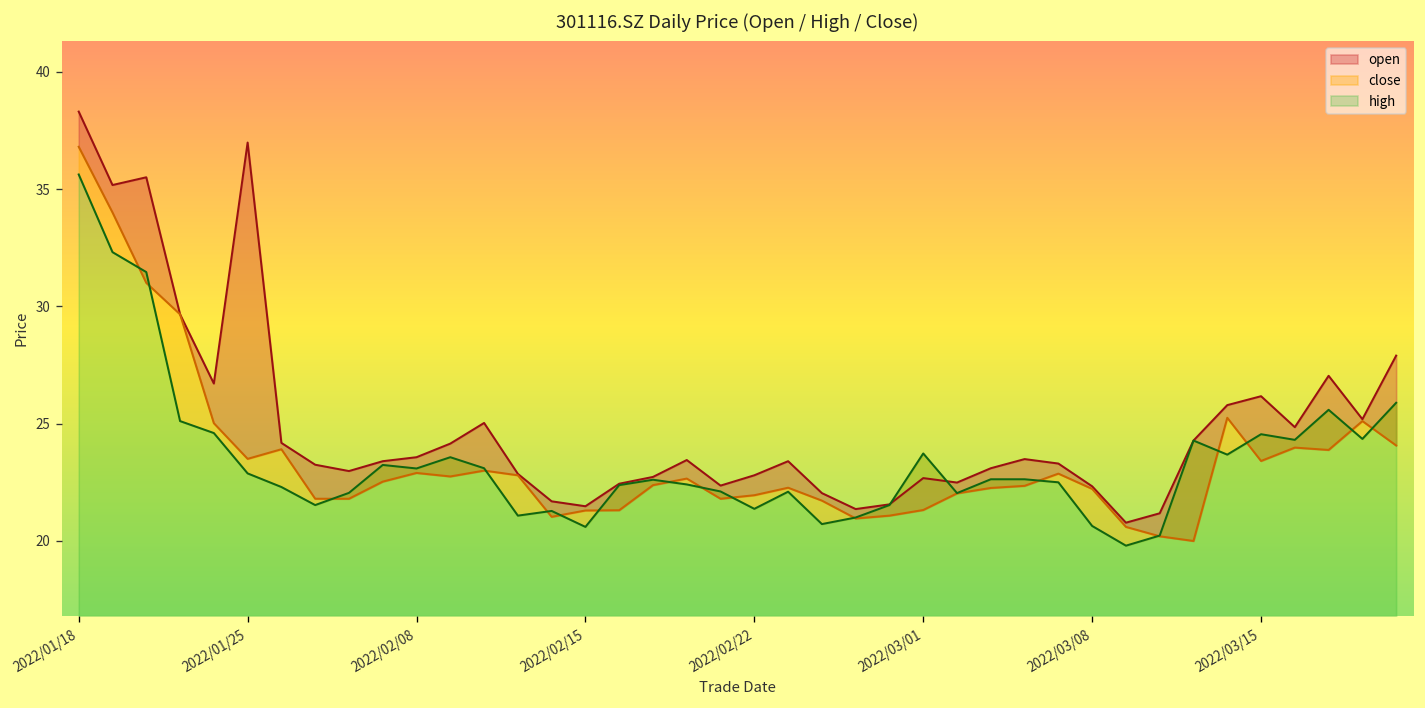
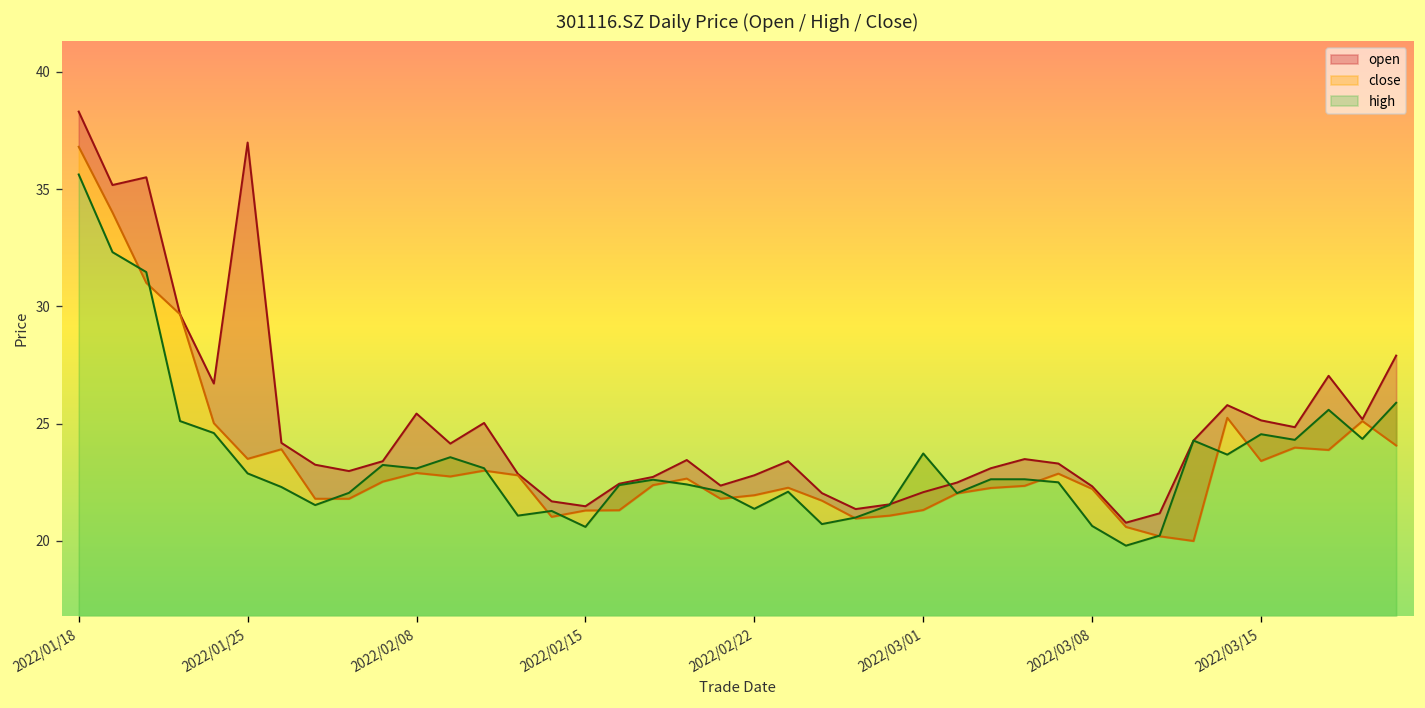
open, 2022/02/08: 23.6 -> 25.4
open, 2022/03/01: 22.7 -> 22.1
open, 2022/03/15: 26.2 -> 25.1
